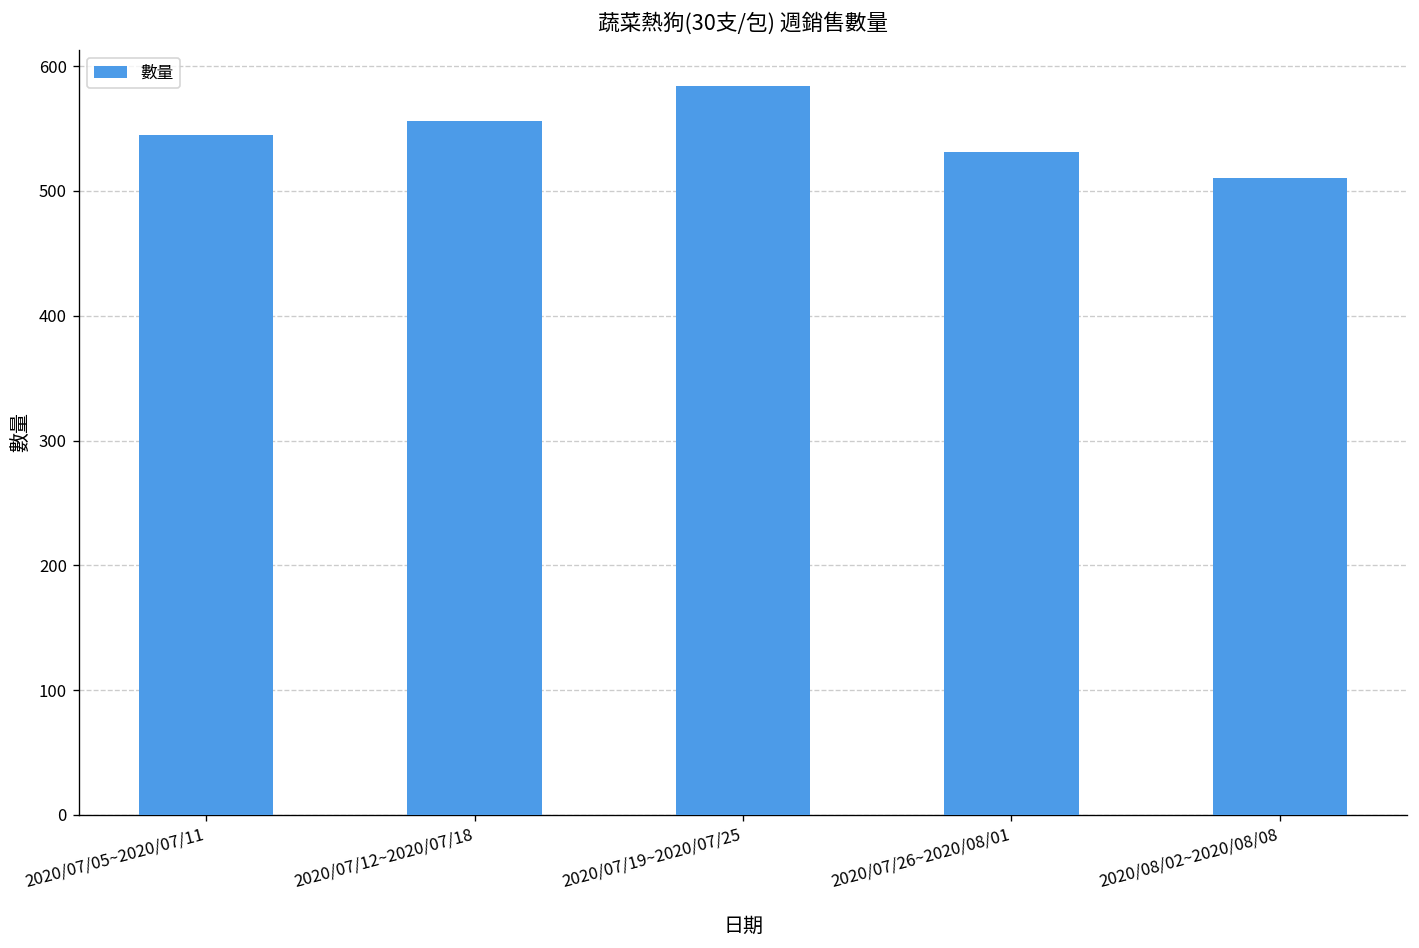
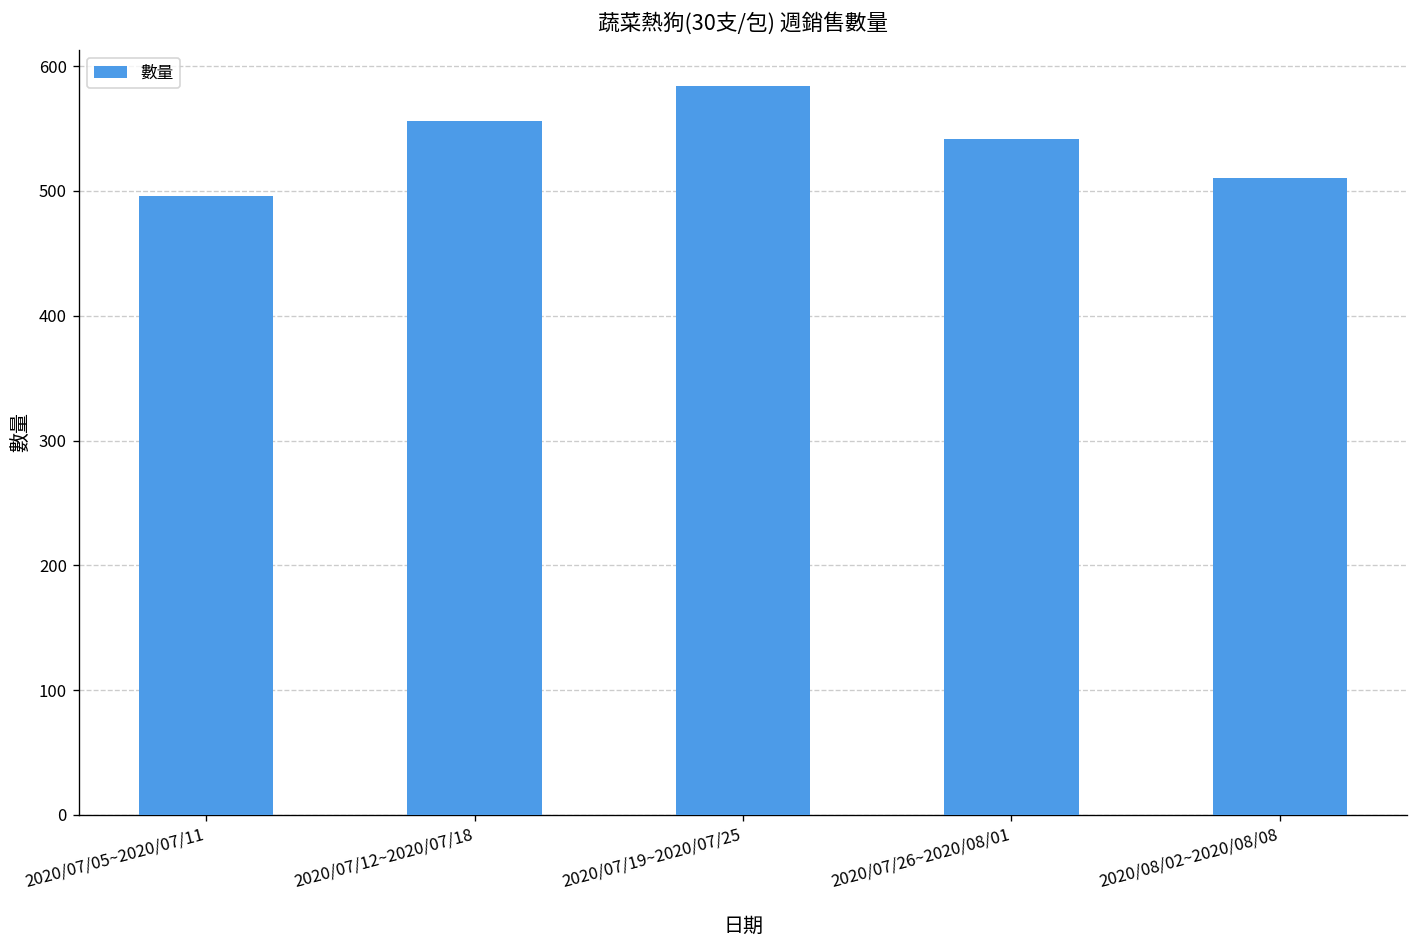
2020/07/05~2020/07/11: 545 -> 496
2020/07/26~2020/08/01: 531 -> 542
